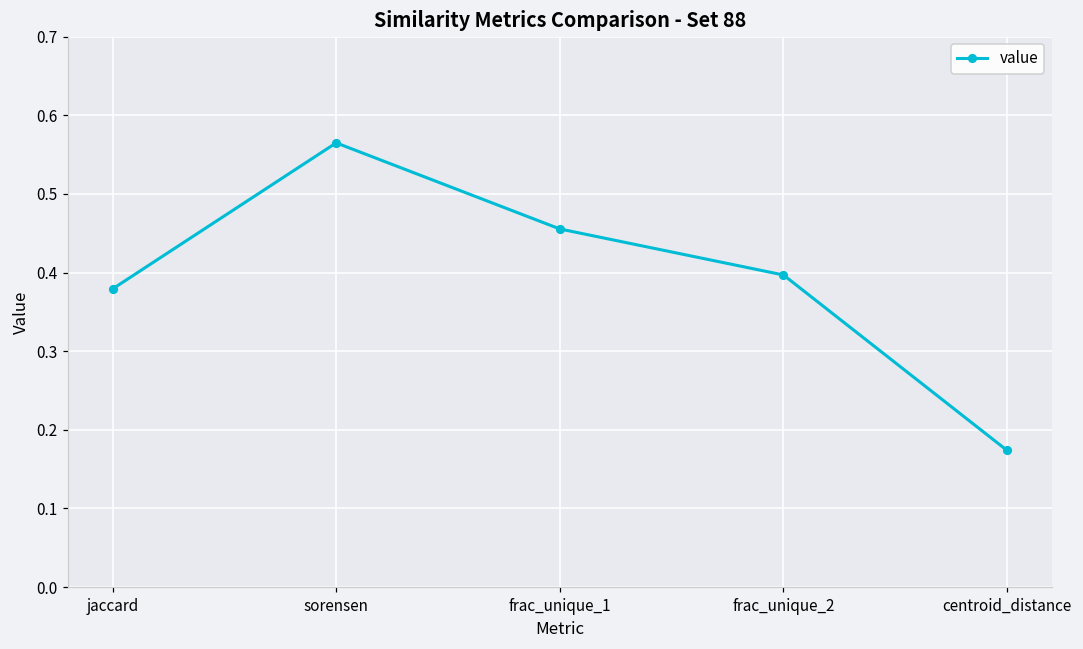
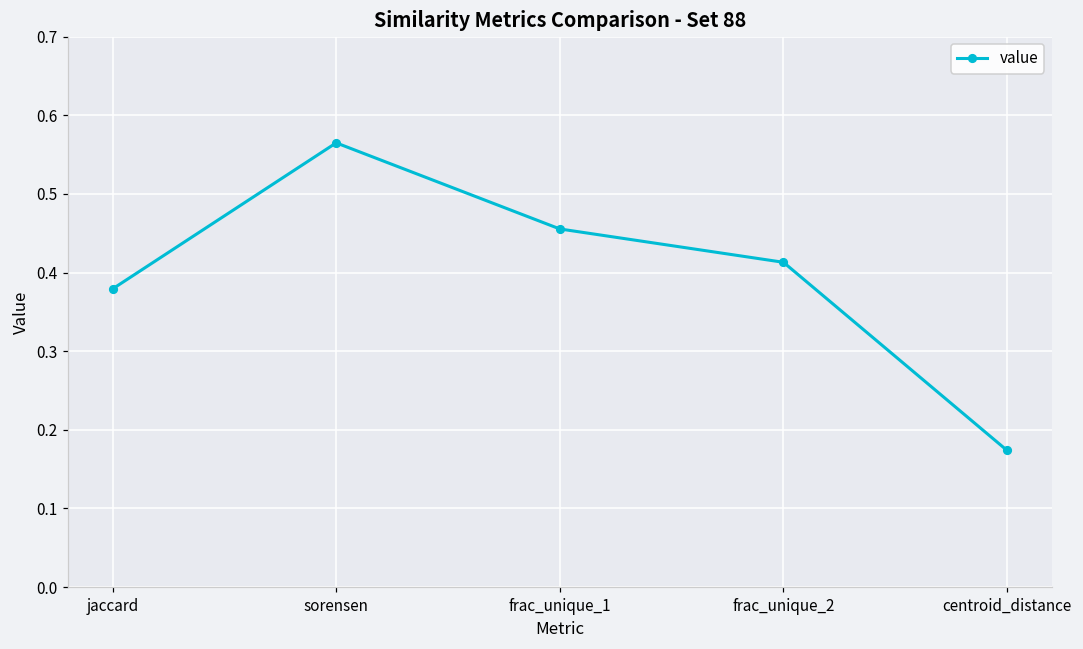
frac_unique_2: 0.40 -> 0.41
